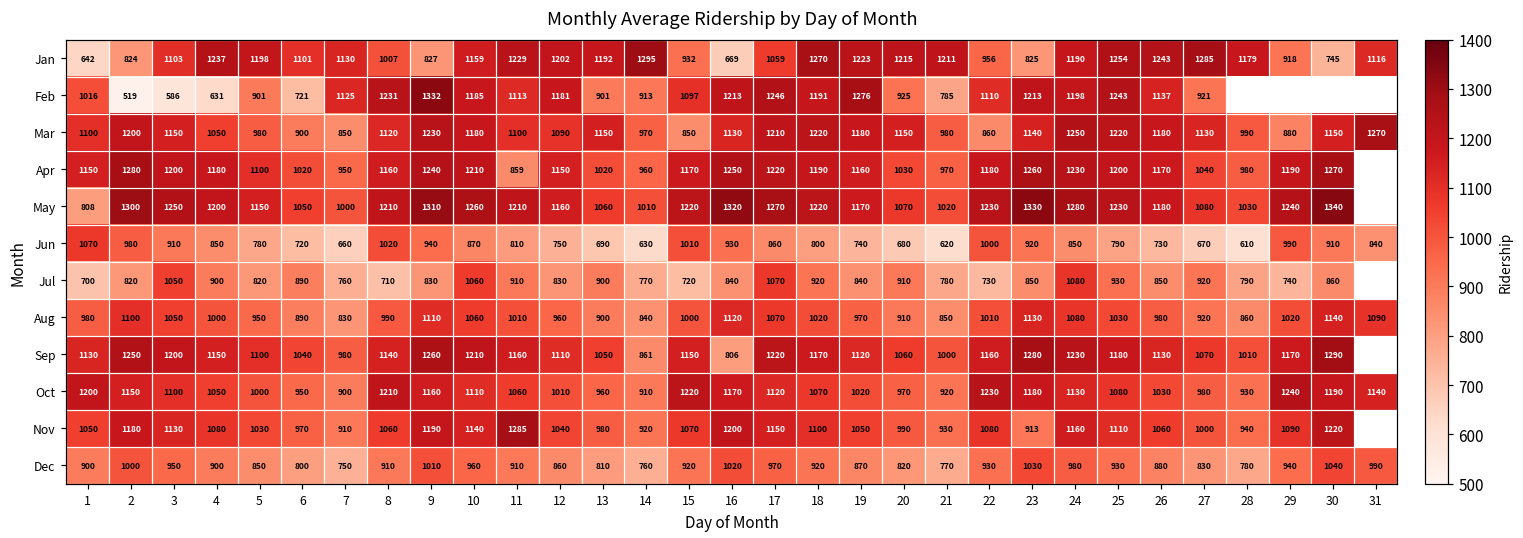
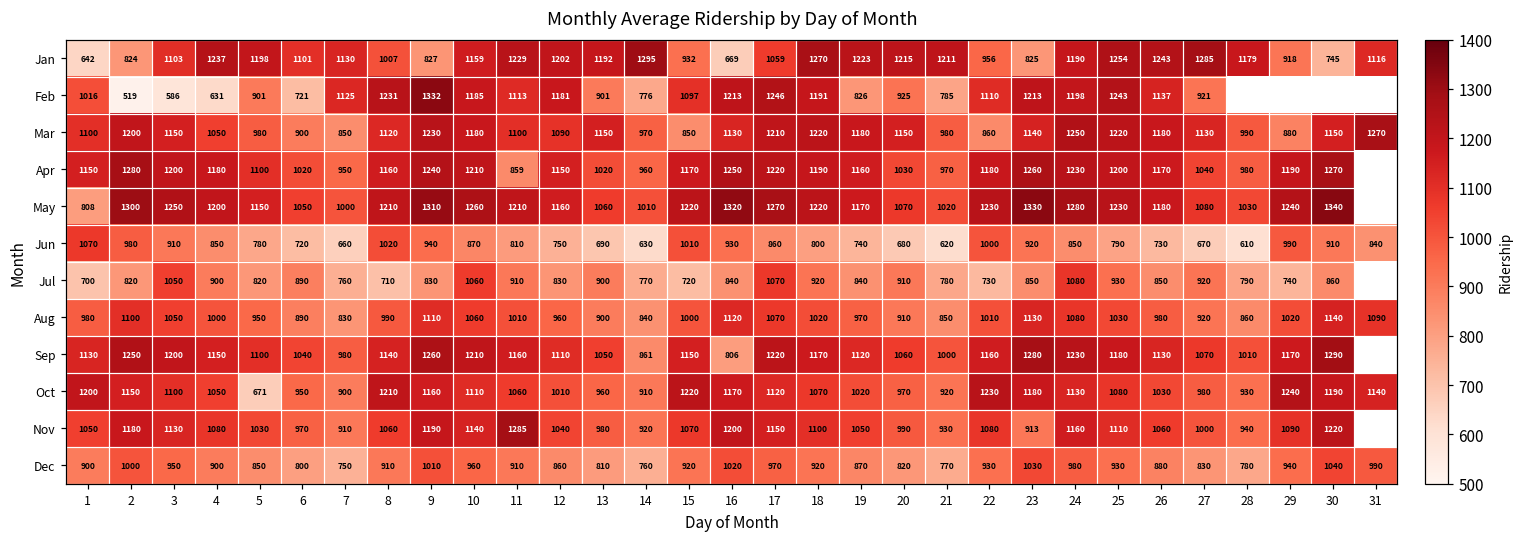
Feb, 14: 913 -> 776
Feb, 19: 1276 -> 826
Oct, 5: 1000 -> 671
